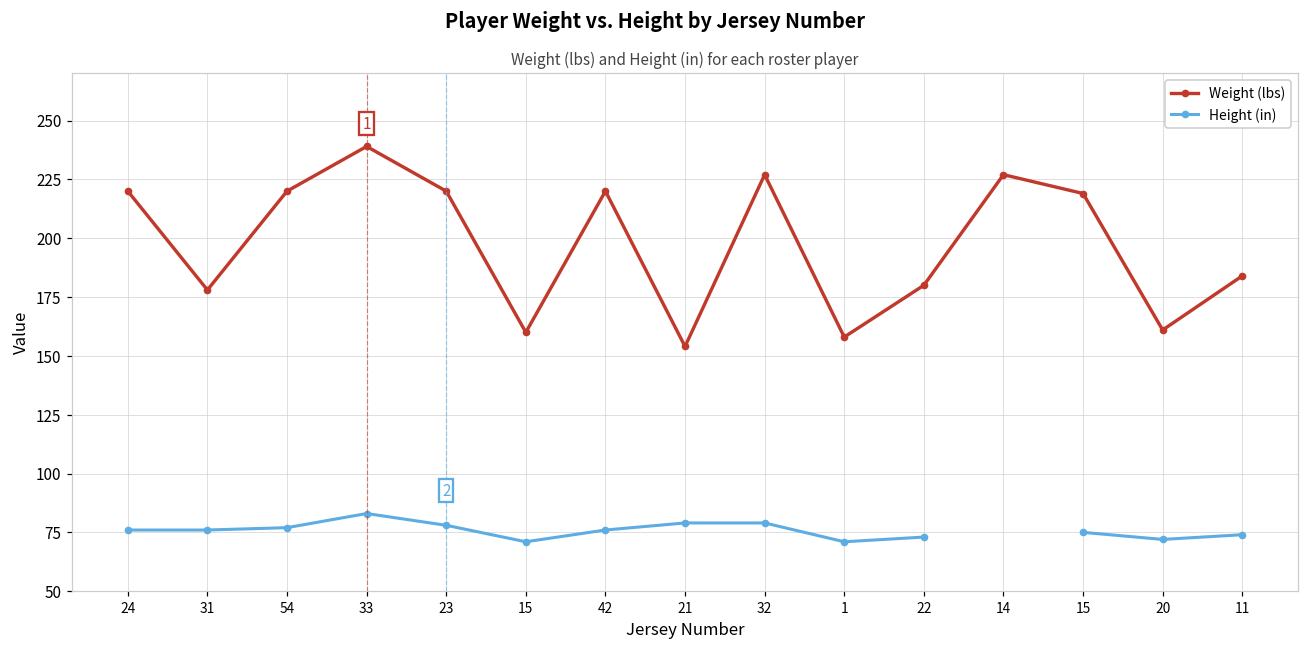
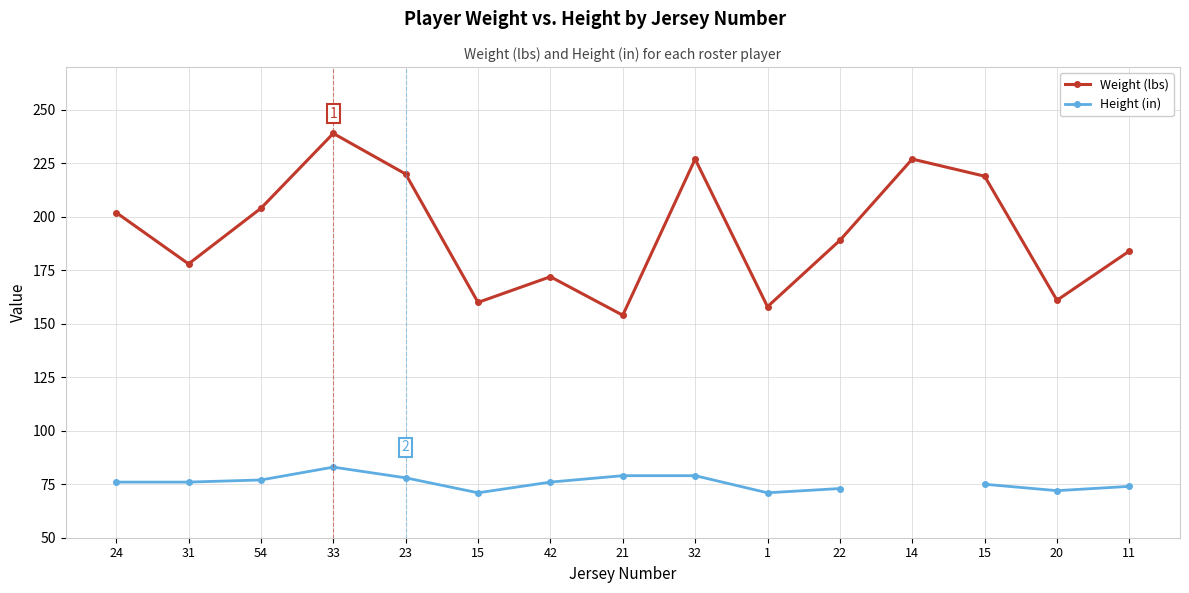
Weight (lbs), 24: 220 -> 202
Weight (lbs), 54: 220 -> 204
Weight (lbs), 42: 220 -> 172
Weight (lbs), 22: 180 -> 189
